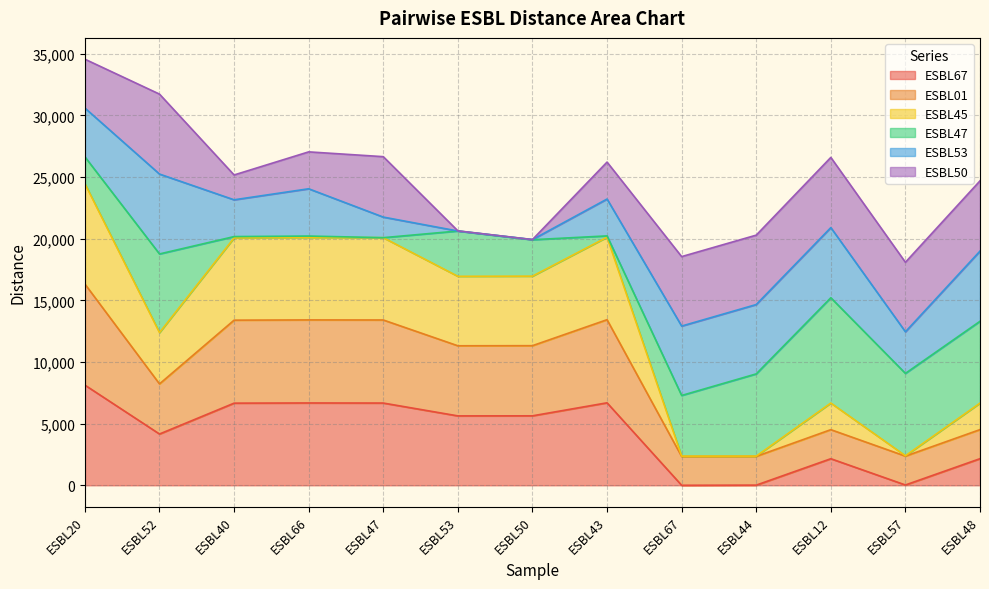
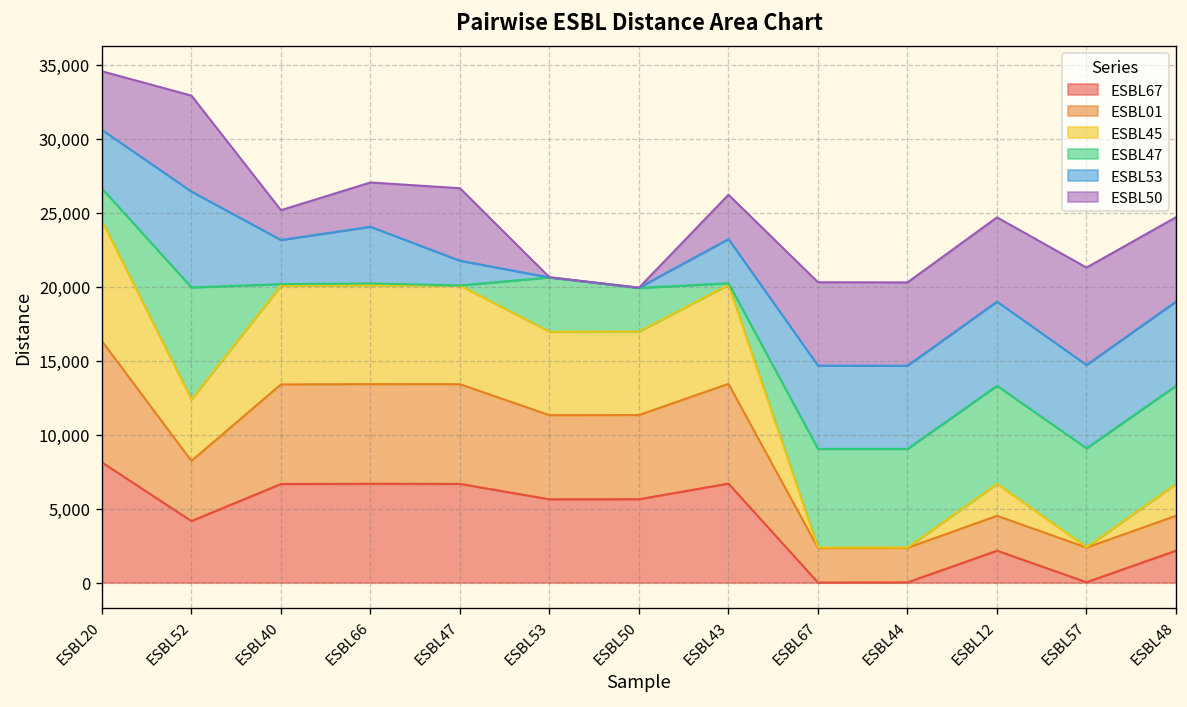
ESBL47, ESBL52: 6,400 -> 7,600
ESBL47, ESBL67: 4,900 -> 6,700
ESBL47, ESBL12: 8,500 -> 6,600
ESBL53, ESBL57: 3,400 -> 5,600
ESBL50, ESBL57: 5,600 -> 6,600
